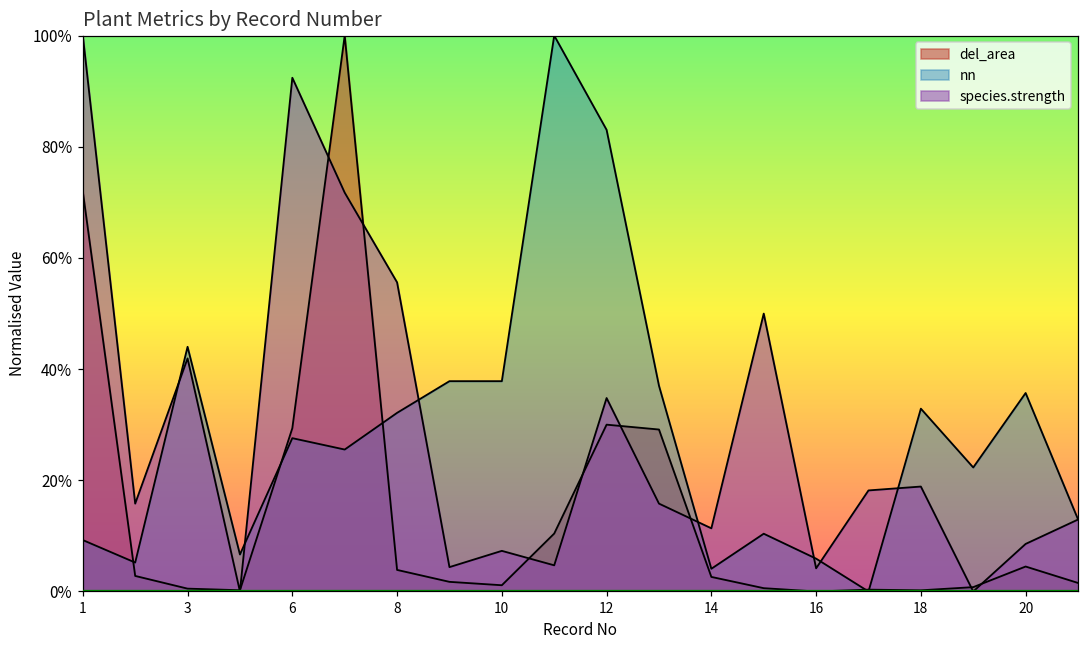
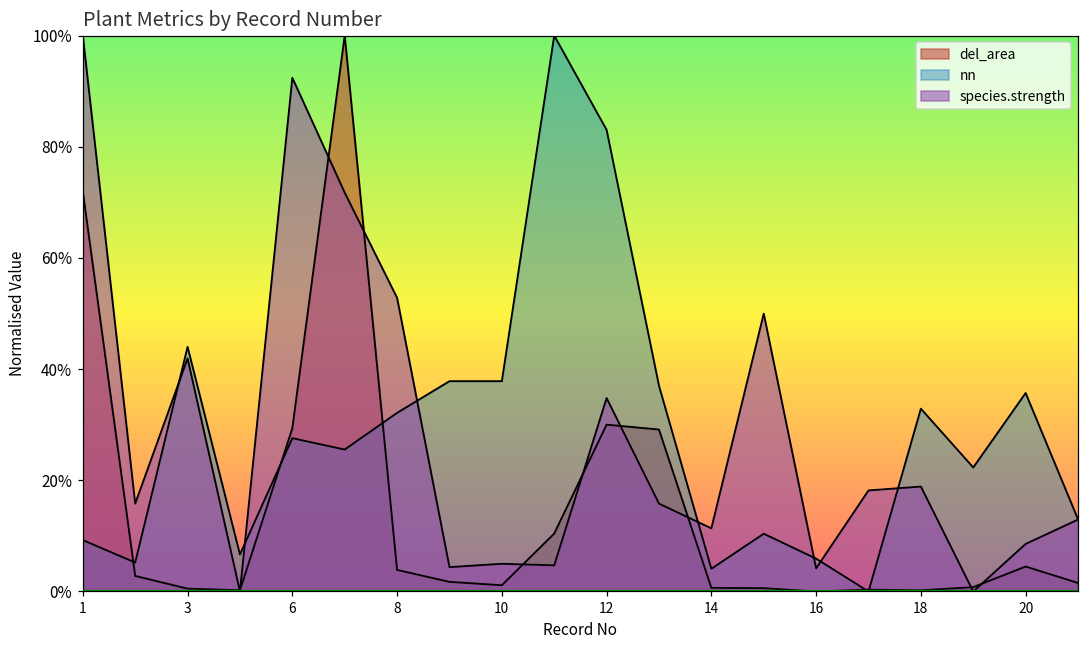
species.strength, 8: 56% -> 53%
species.strength, 10: 7% -> 5%
del_area, 14: 3% -> 1%
